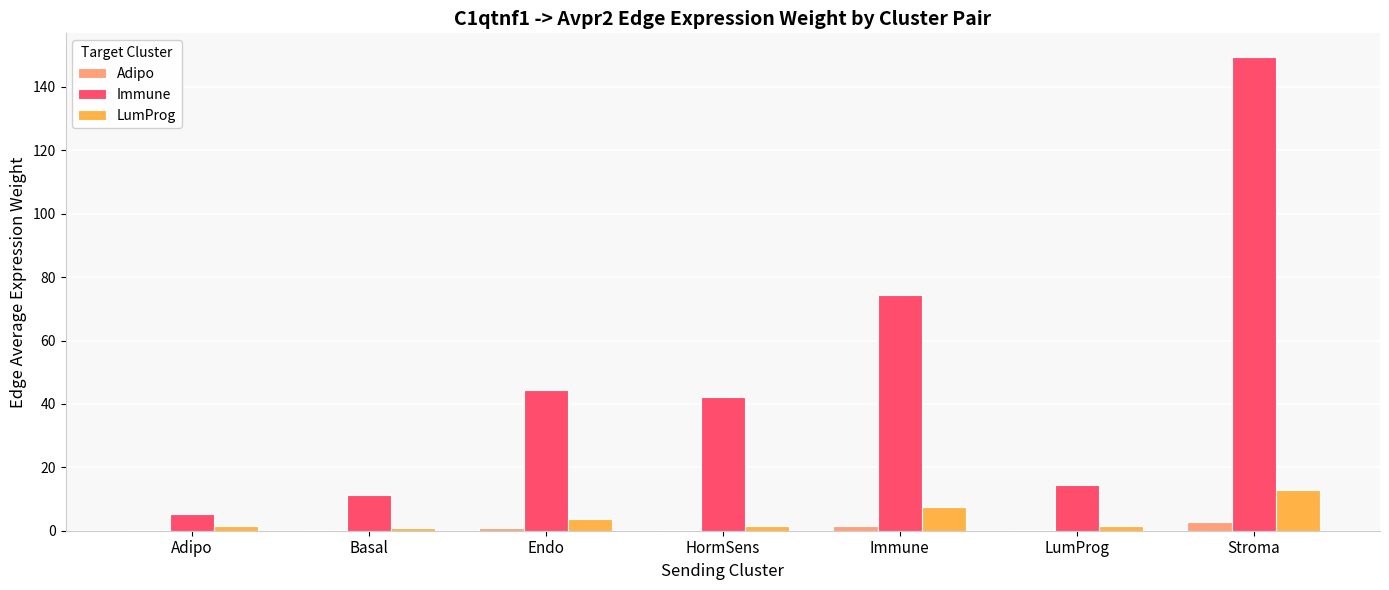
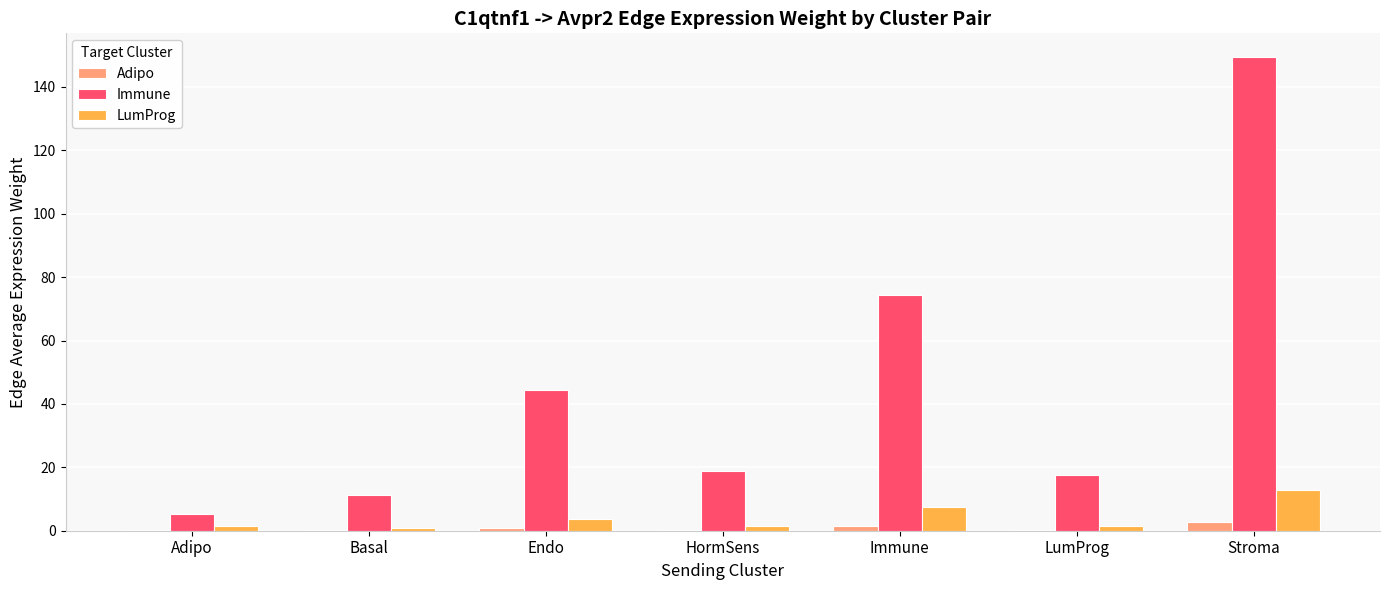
Immune, HormSens: 42 -> 19
Immune, LumProg: 15 -> 18
